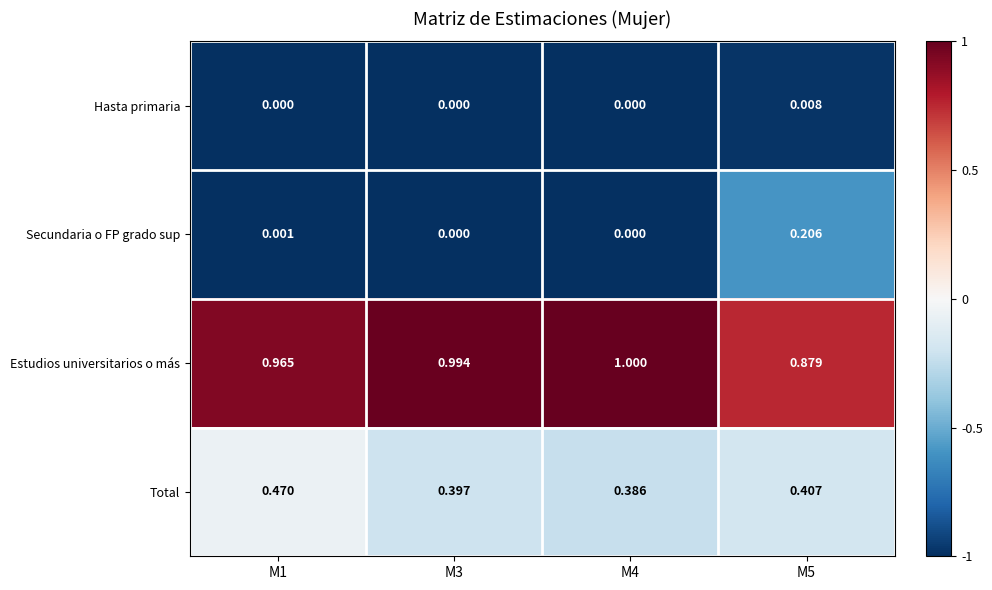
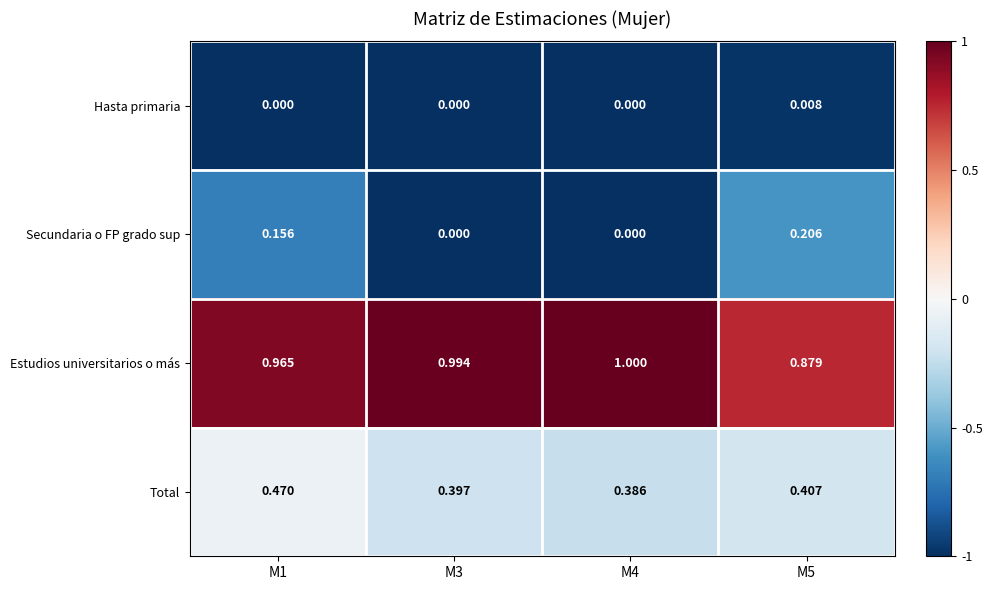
Secundaria o FP grado sup, M1: 0.001 -> 0.156
